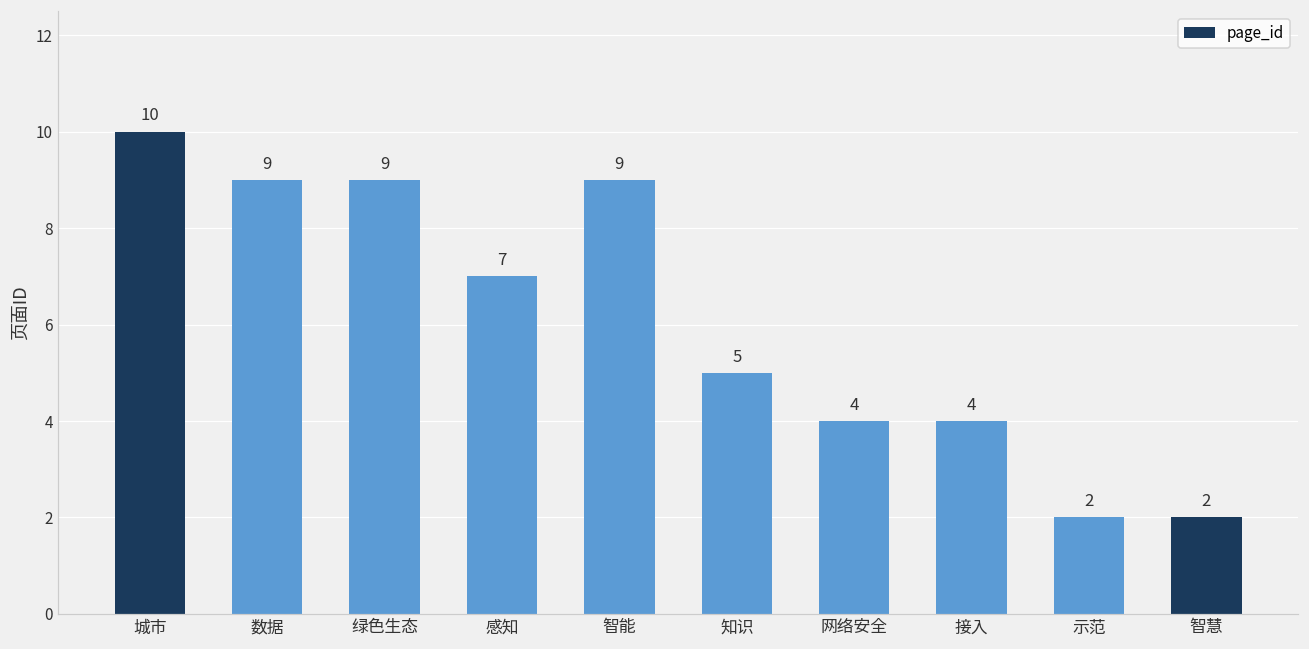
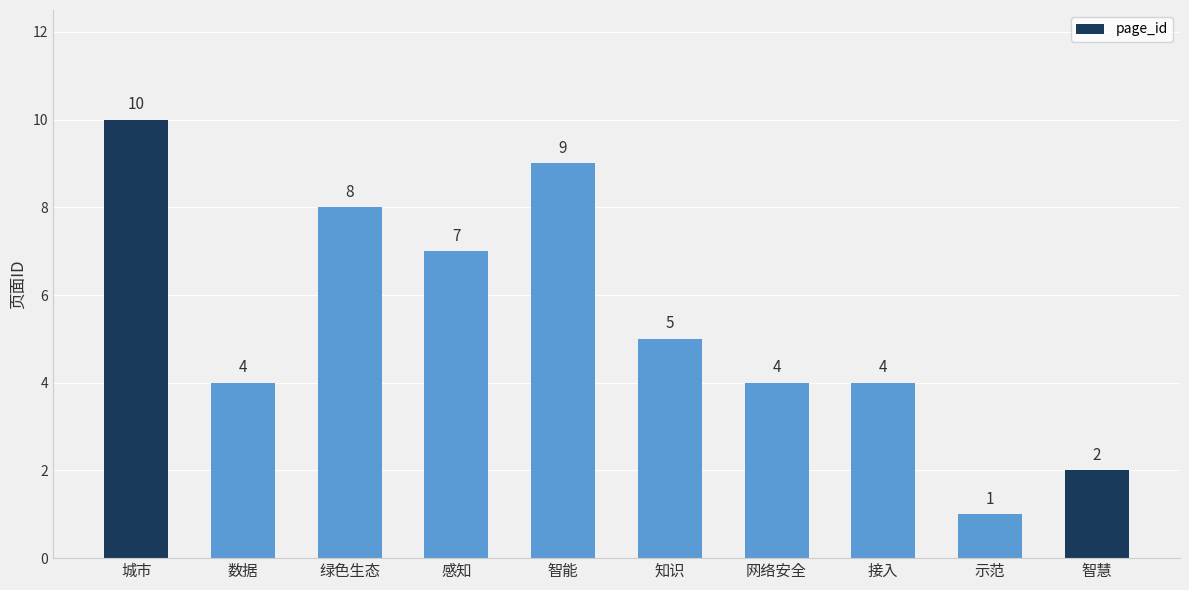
数据: 9 -> 4
绿色生态: 9 -> 8
示范: 2 -> 1
